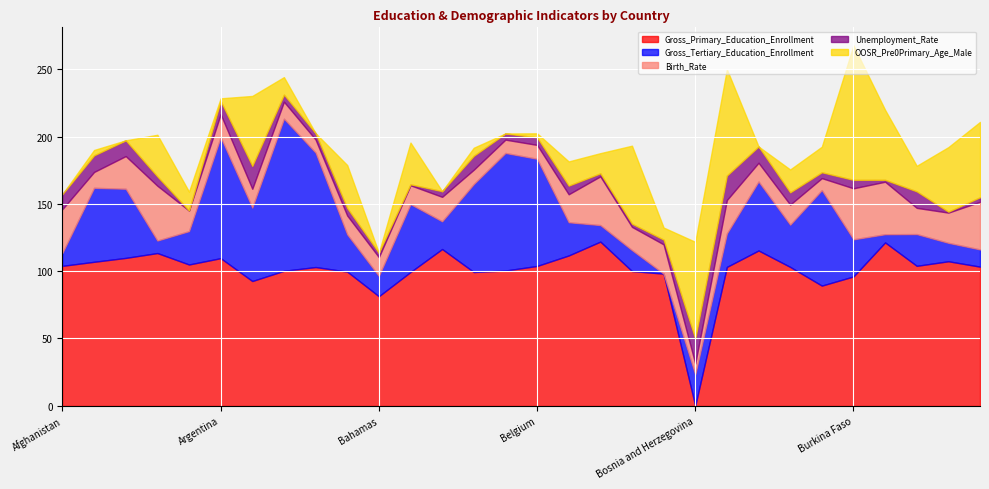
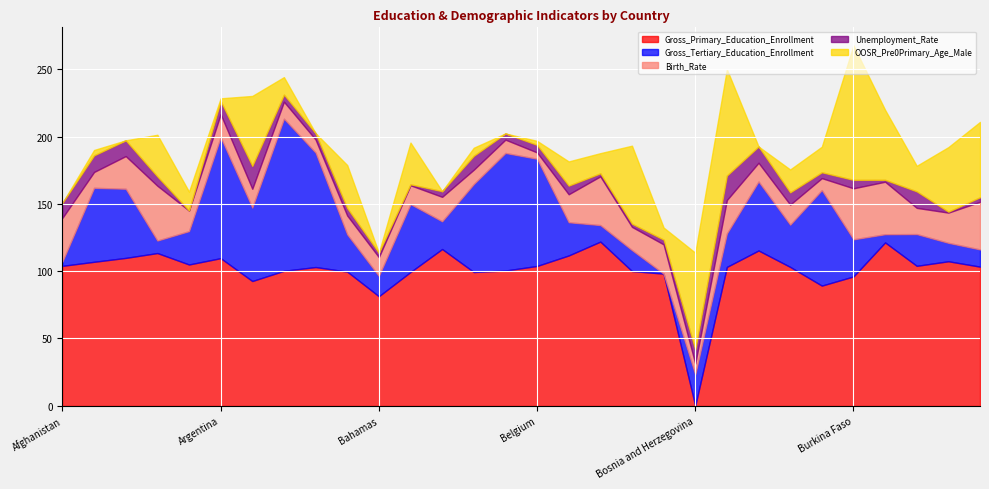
Gross_Tertiary_Education_Enrollment, Afghanistan: 10 -> 3
Birth_Rate, Belgium: 10 -> 5
Unemployment_Rate, Bosnia and Herzegovina: 18 -> 10
